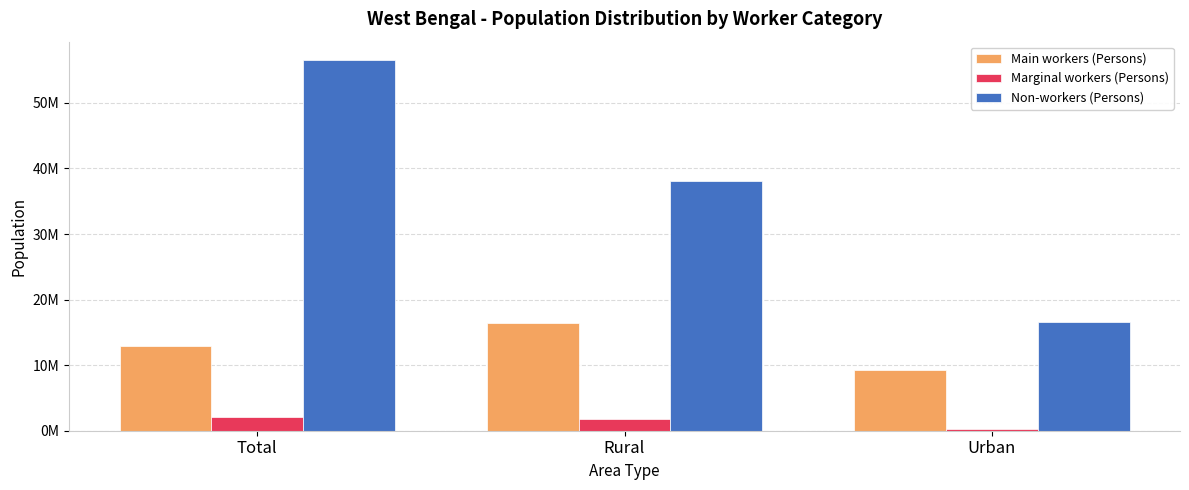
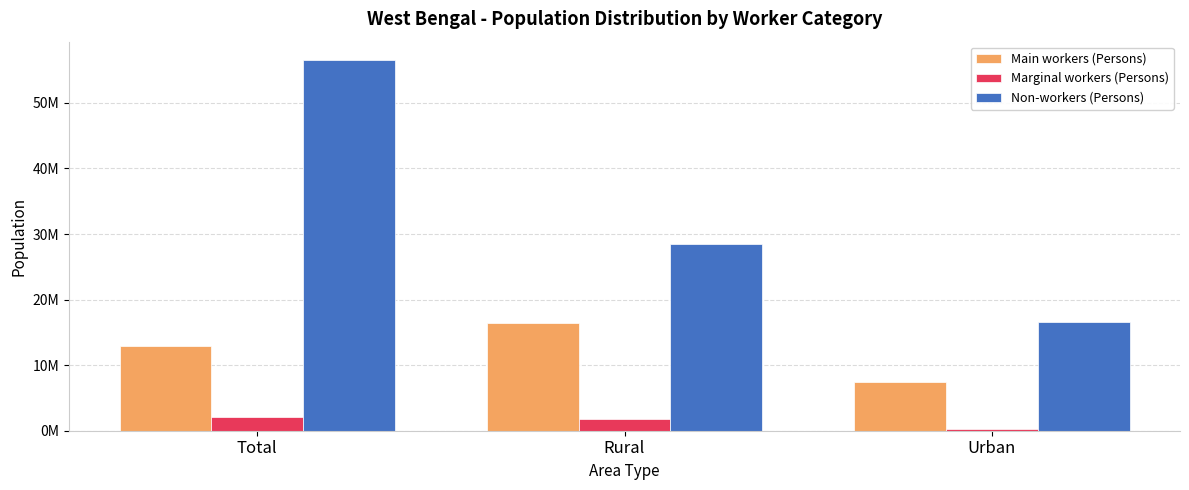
Non-workers (Persons), Rural: 38000000 -> 28000000
Main workers (Persons), Urban: 9000000 -> 7000000
